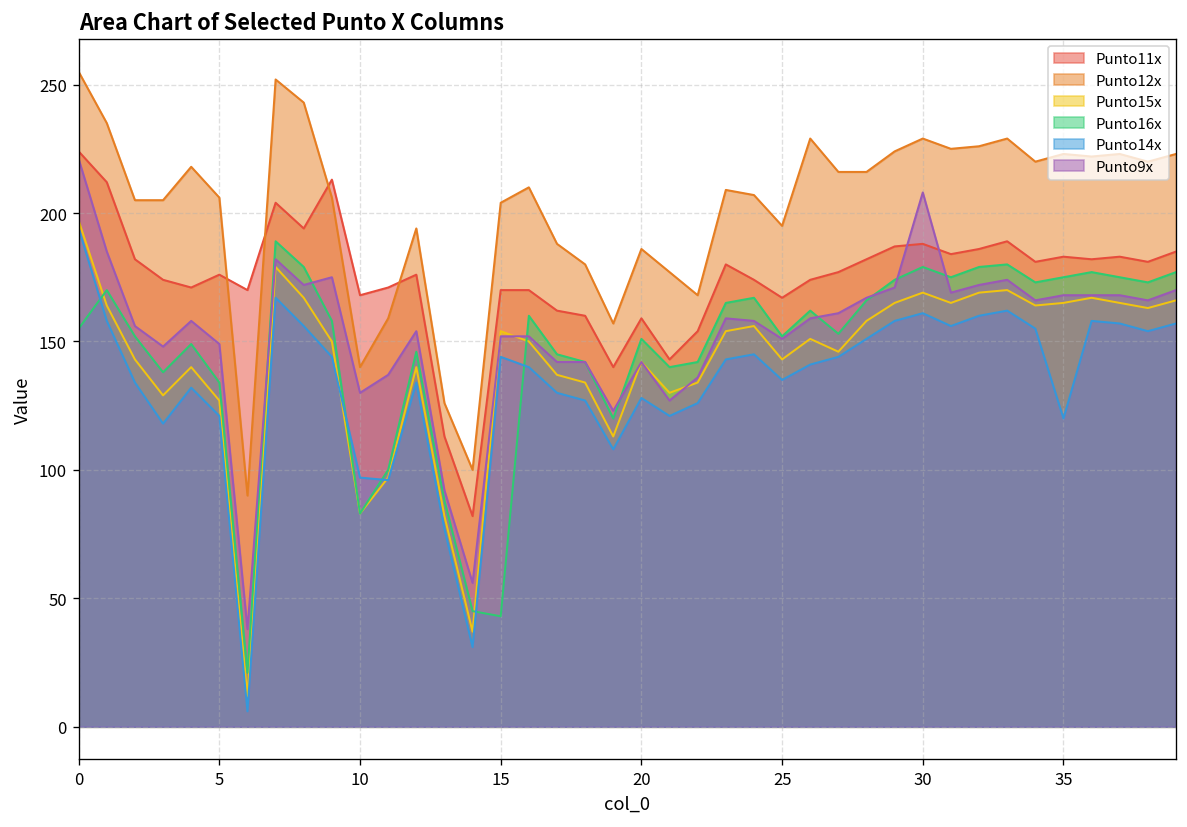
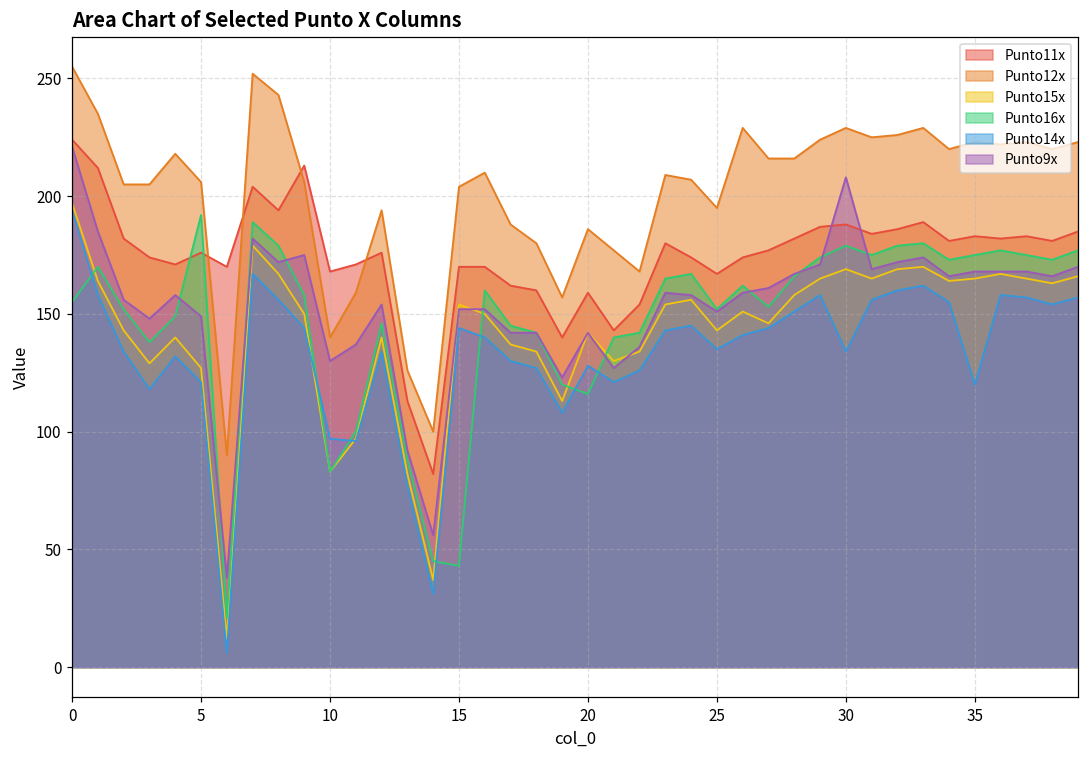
Punto16x, 5: 134 -> 192
Punto16x, 20: 151 -> 116
Punto14x, 30: 161 -> 134
